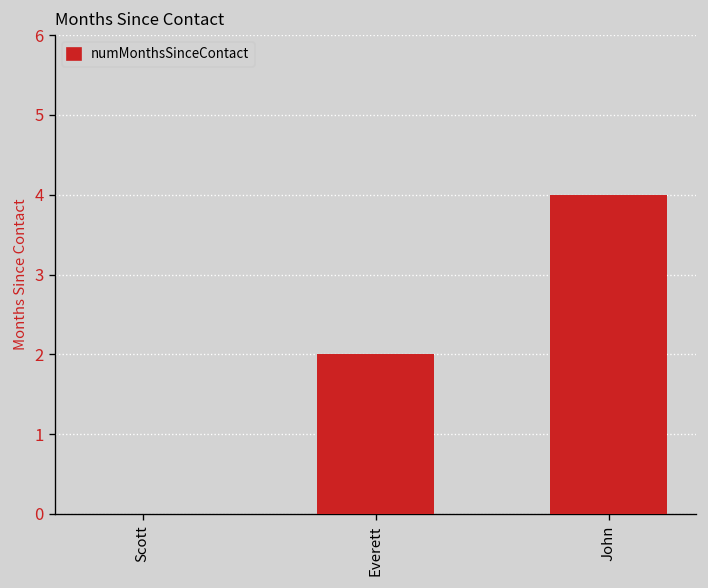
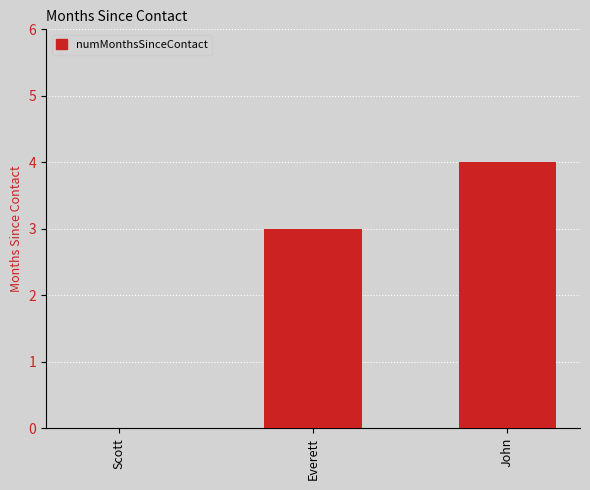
Everett: 2 -> 3
